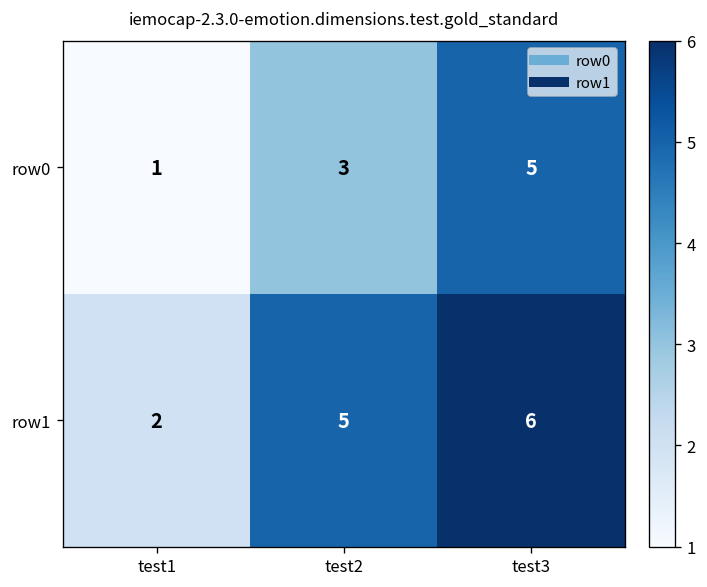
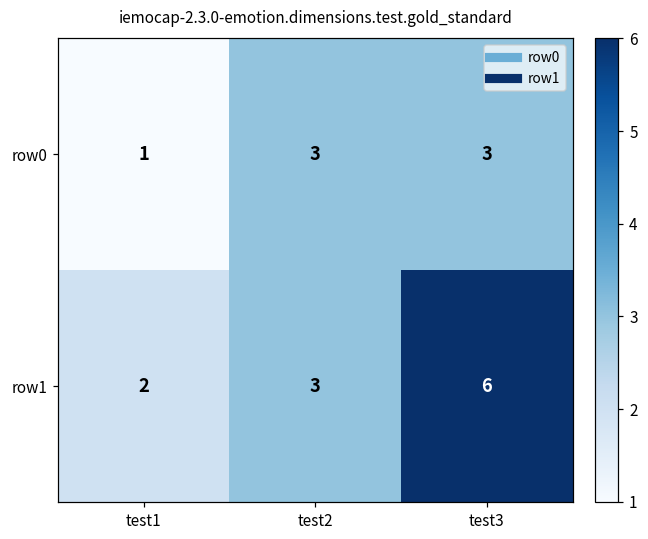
row0, test3: 5 -> 3
row1, test2: 5 -> 3
